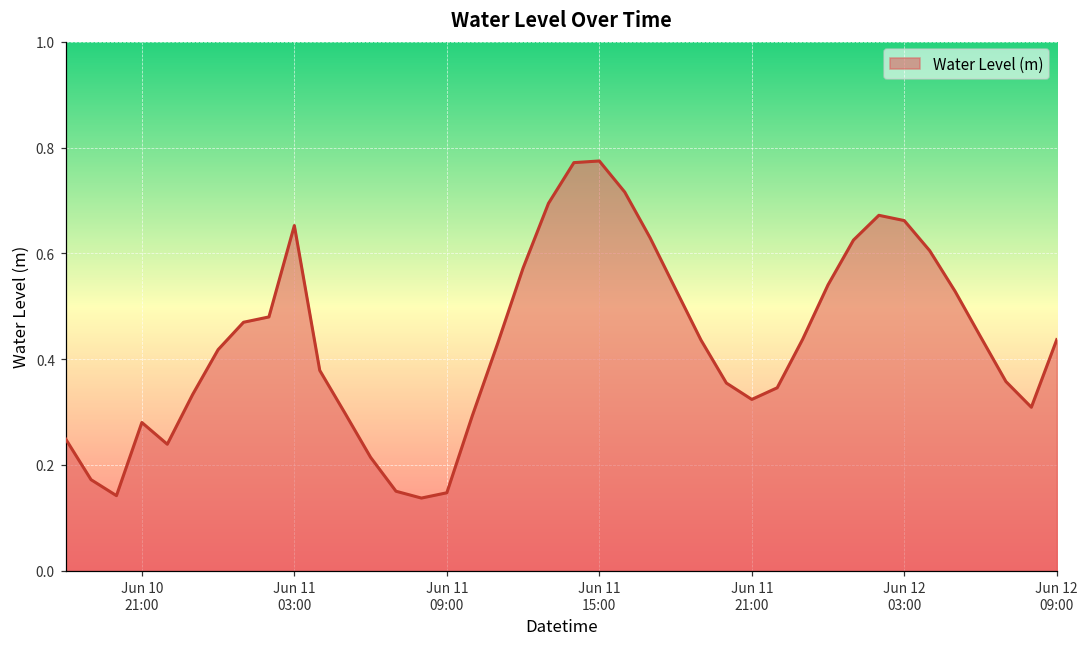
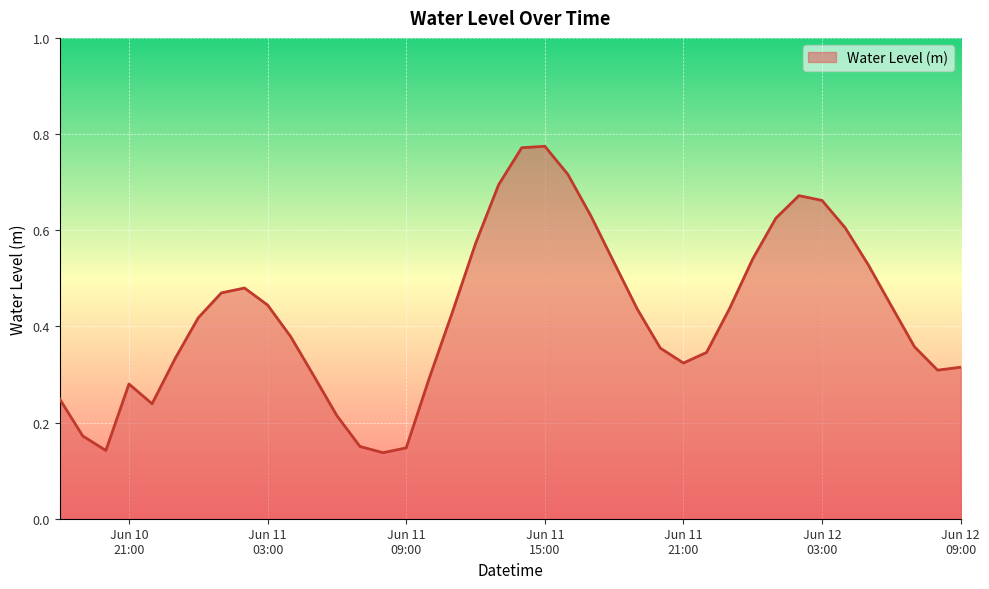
Jun 11 03:00: 0.65 -> 0.44
Jun 12 09:00: 0.44 -> 0.32
